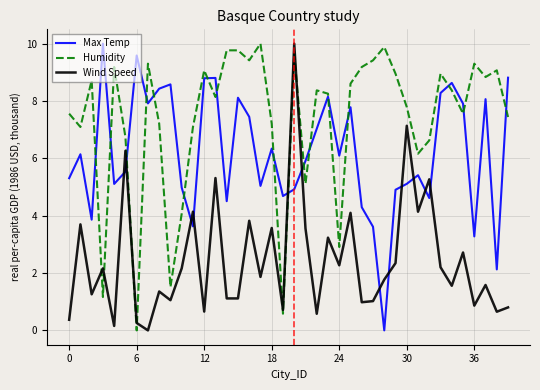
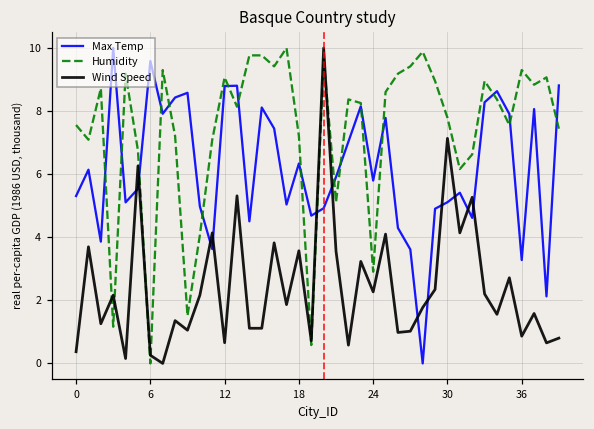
Max Temp, 24: 6.1 -> 5.8
